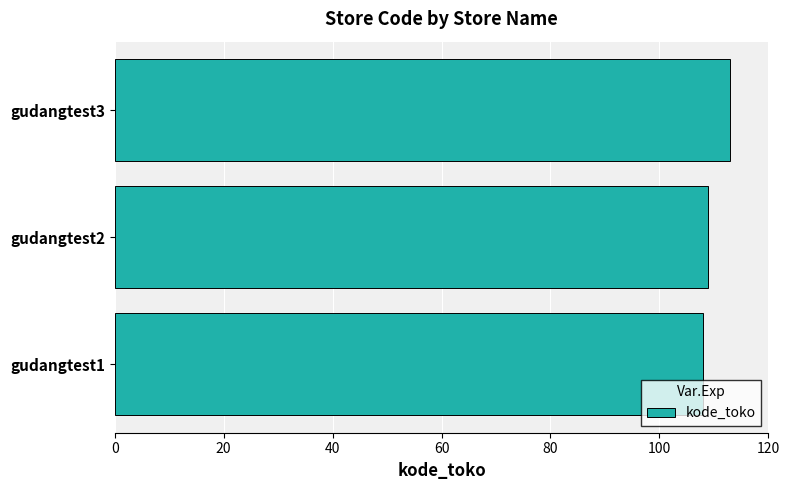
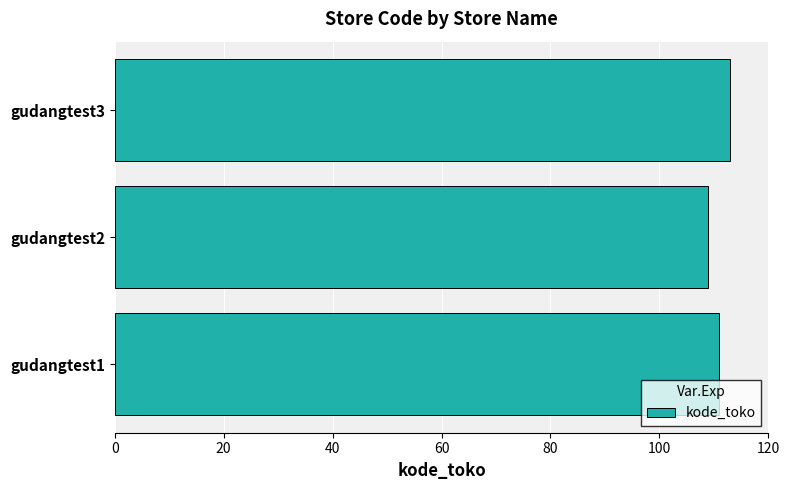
gudangtest1: 108 -> 111
